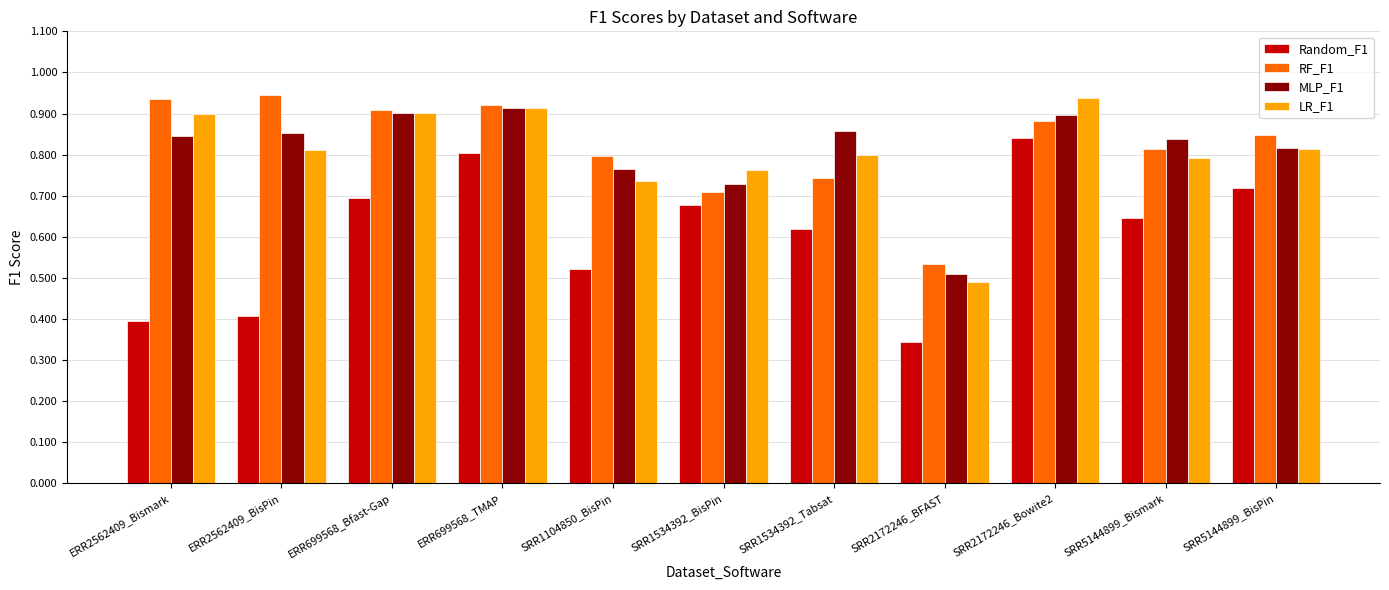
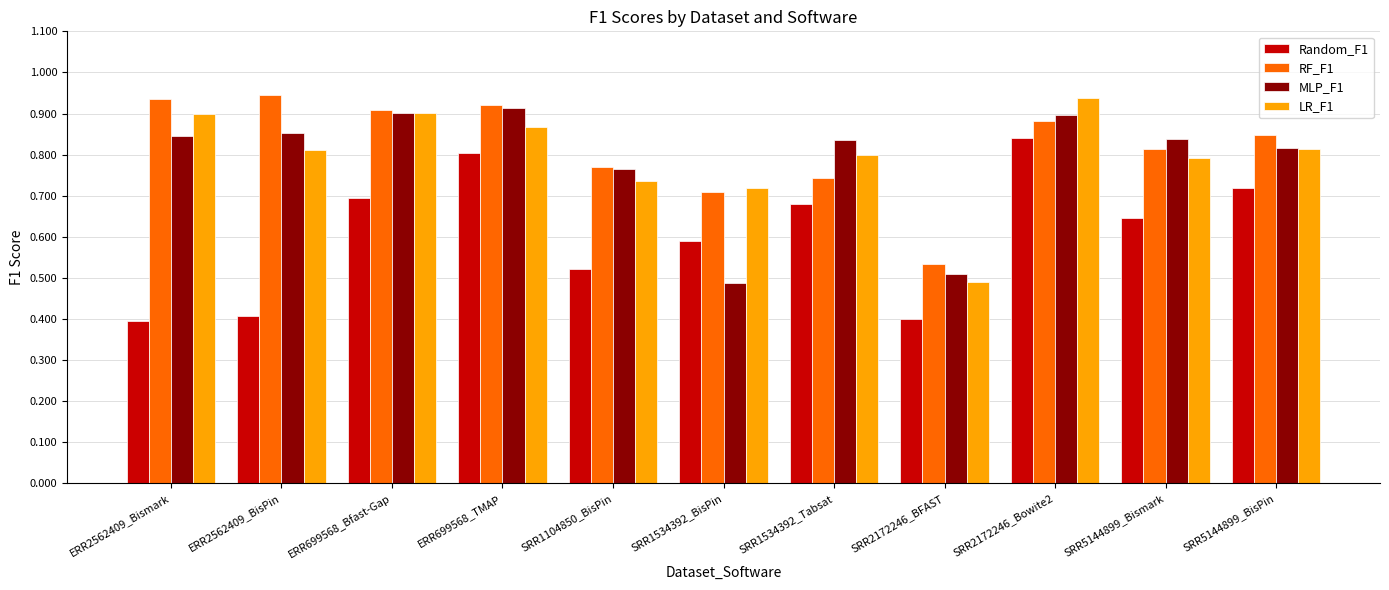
LR_F1, ERR699568_TMAP: 0.91 -> 0.87
RF_F1, SRR1104850_BisPin: 0.80 -> 0.77
Random_F1, SRR1534392_BisPin: 0.68 -> 0.59
MLP_F1, SRR1534392_BisPin: 0.73 -> 0.49
LR_F1, SRR1534392_BisPin: 0.76 -> 0.72
Random_F1, SRR1534392_Tabsat: 0.62 -> 0.68
MLP_F1, SRR1534392_Tabsat: 0.86 -> 0.84
Random_F1, SRR2172246_BFAST: 0.34 -> 0.40
